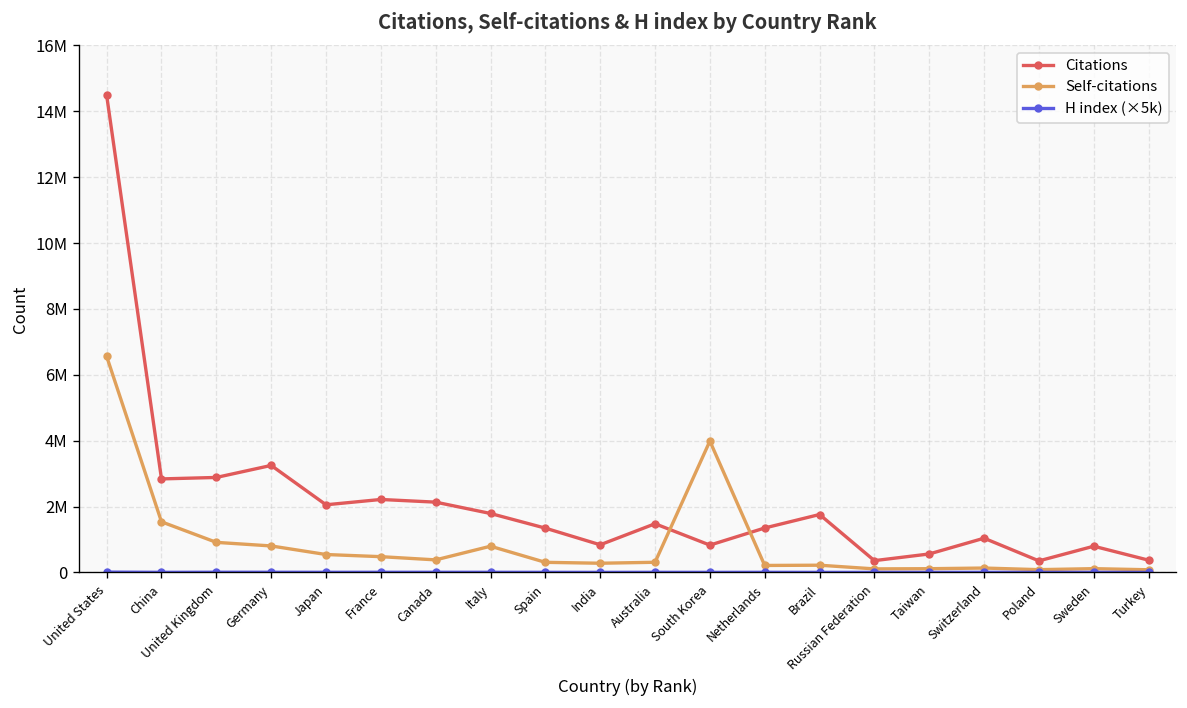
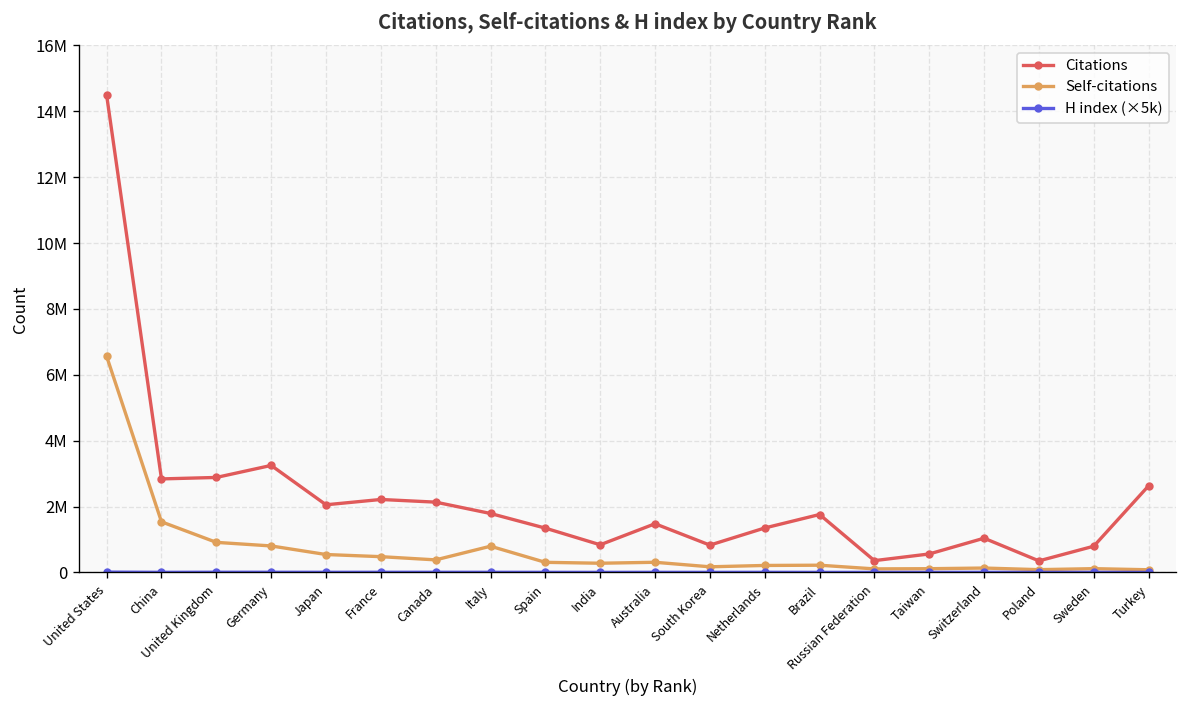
Self-citations, South Korea: 4000000 -> 200000
Citations, Turkey: 400000 -> 2600000
